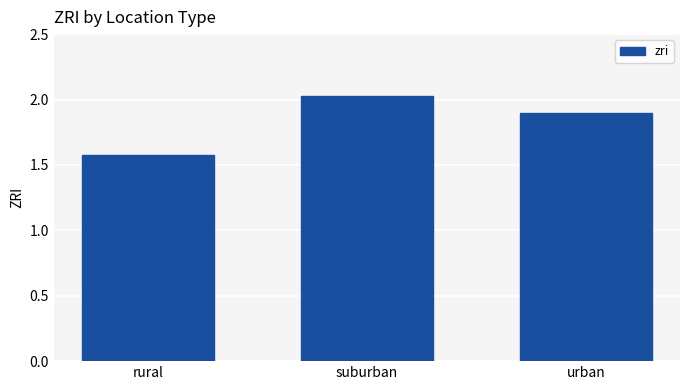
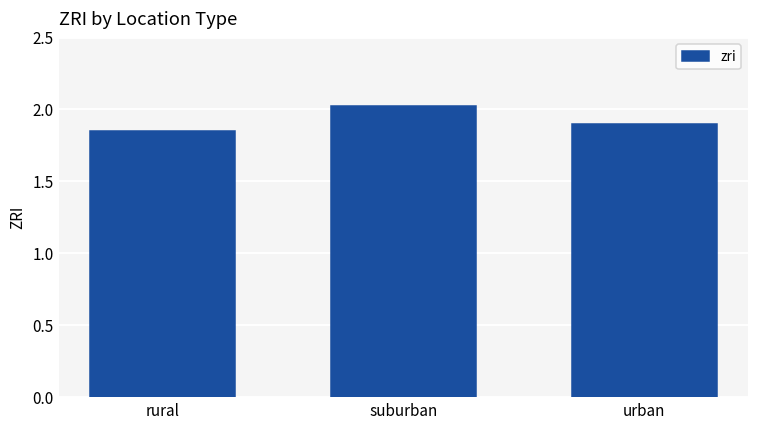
rural: 1.58 -> 1.85
